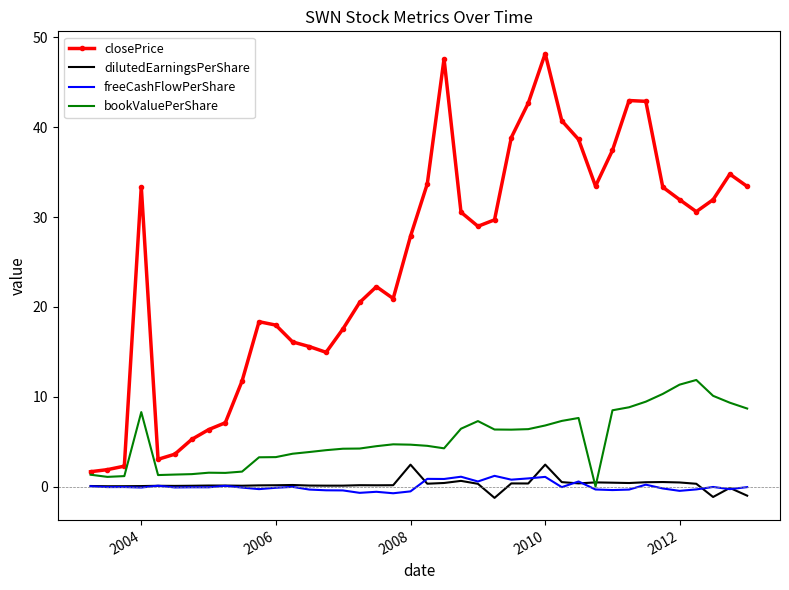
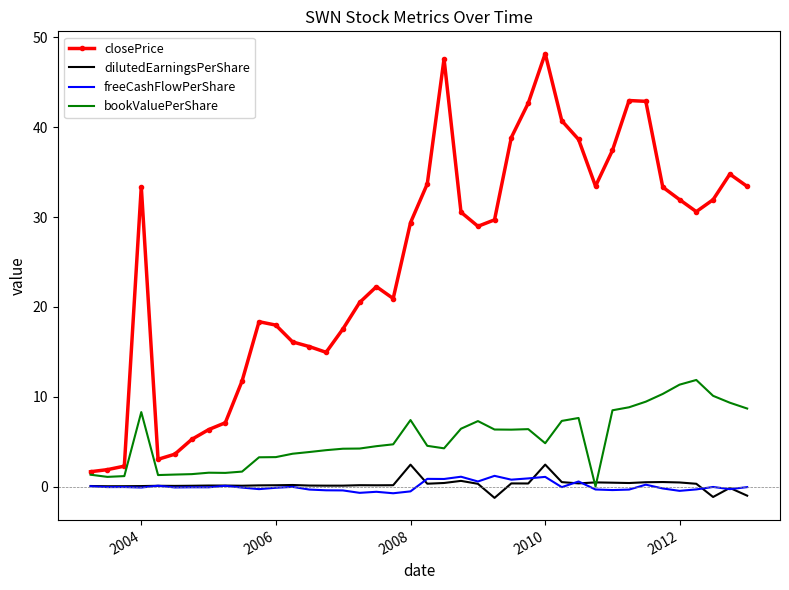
closePrice, 2008: 28 -> 29
bookValuePerShare, 2008: 5 -> 7
bookValuePerShare, 2010: 7 -> 5
